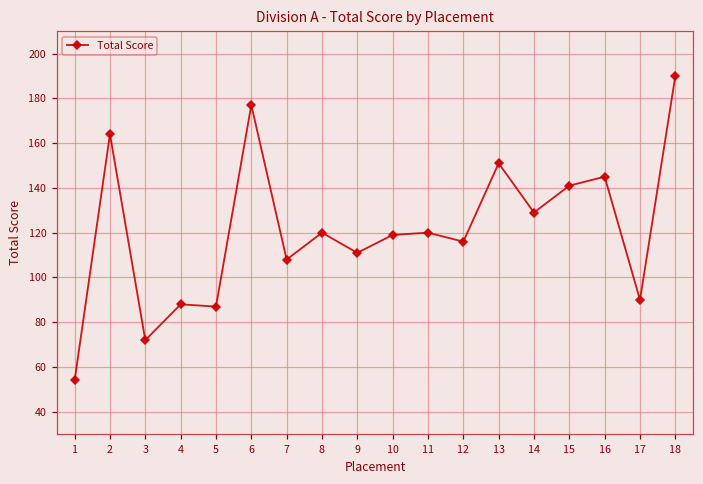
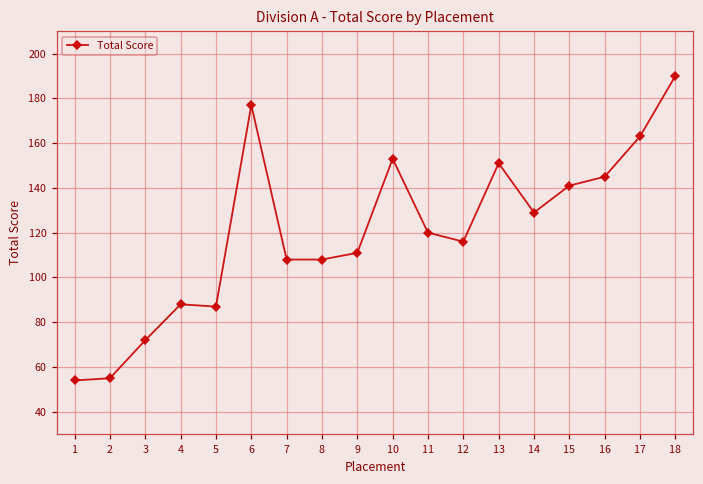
2: 164 -> 55
8: 120 -> 108
10: 119 -> 153
17: 90 -> 163
